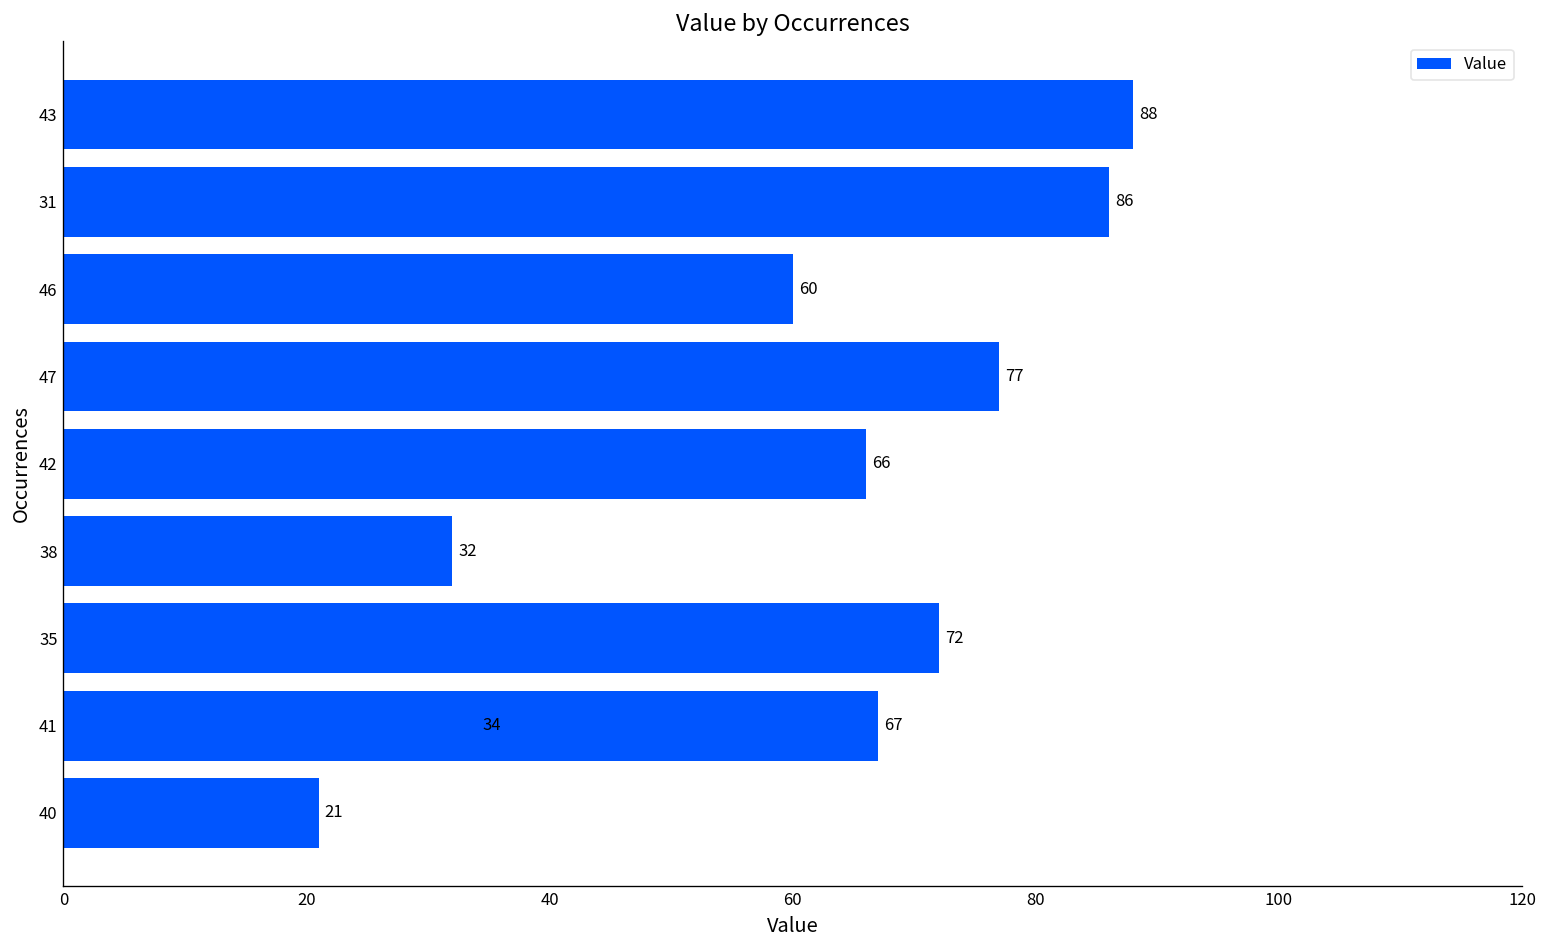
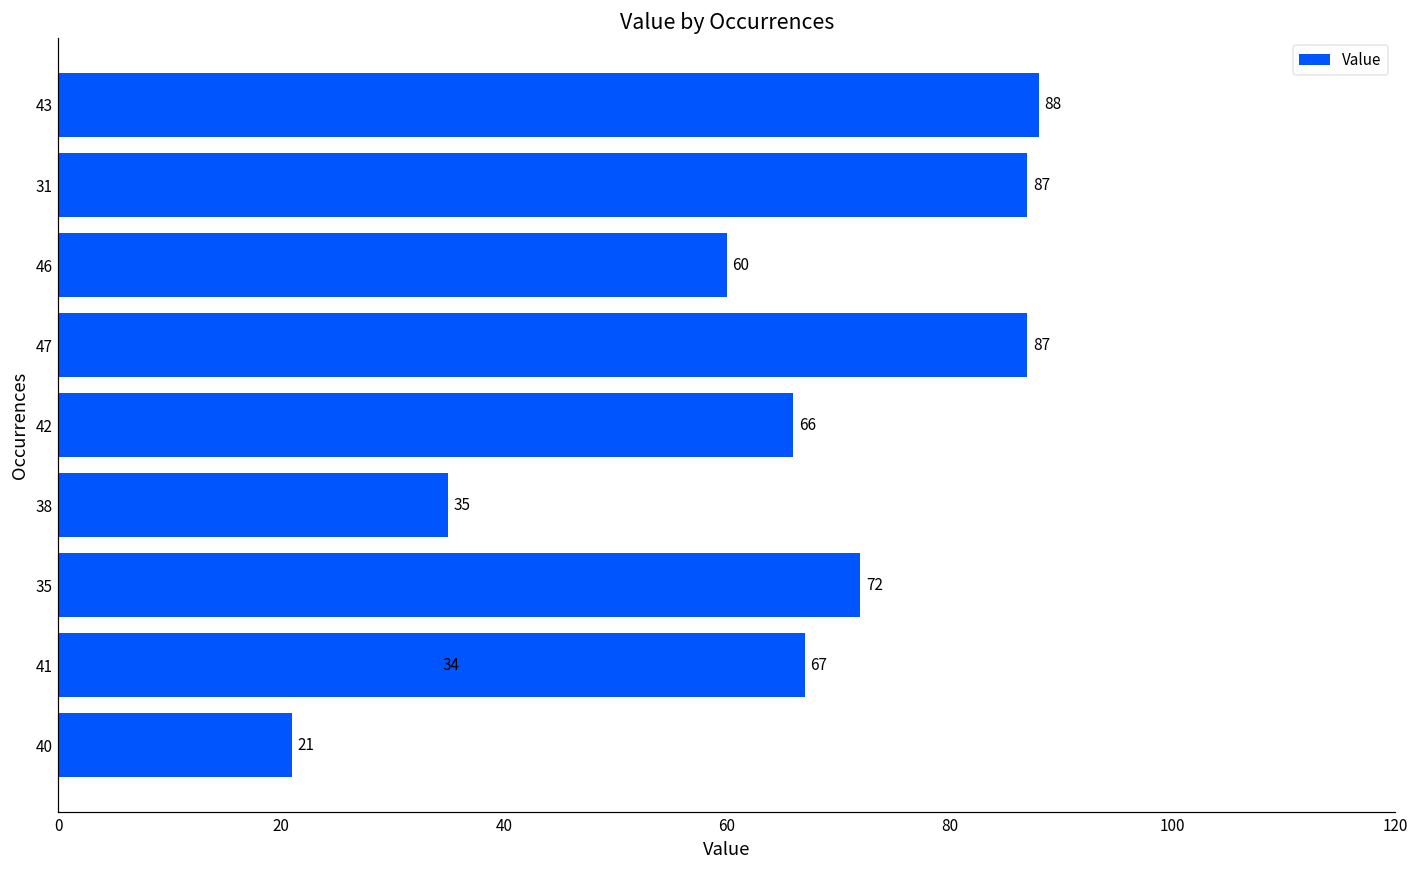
31: 86 -> 87
47: 77 -> 87
38: 32 -> 35
